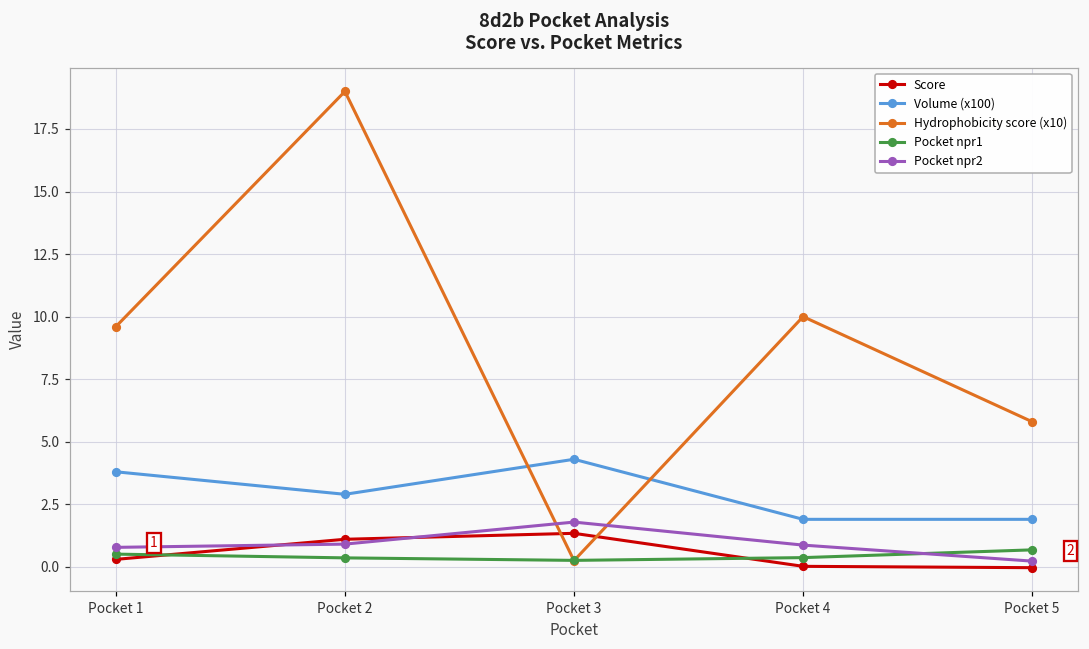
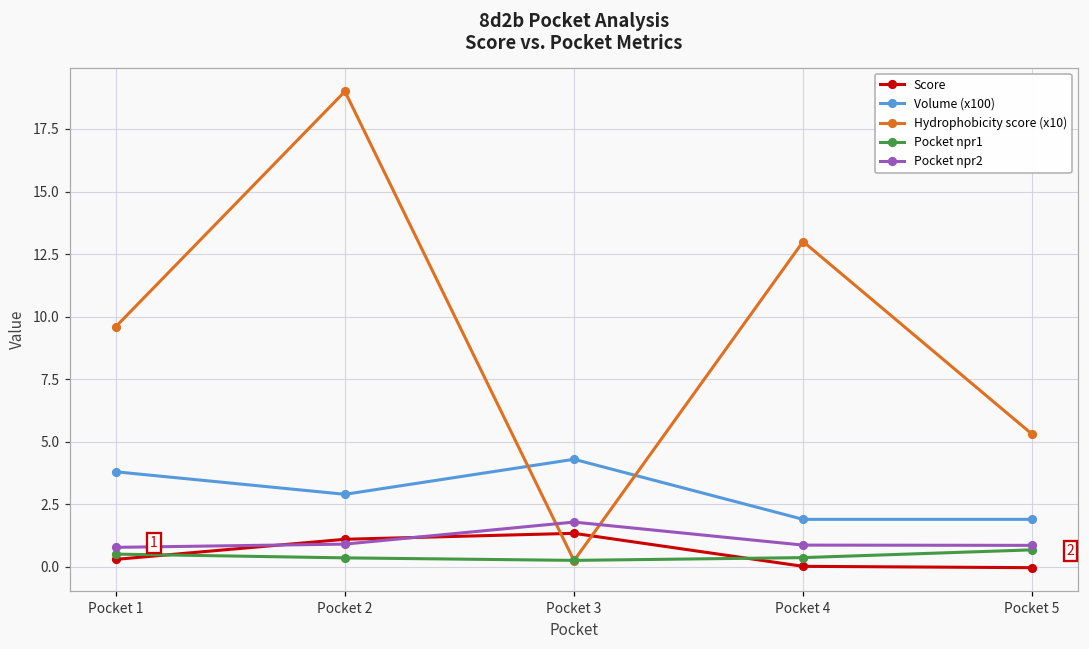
Hydrophobicity score (x10), Pocket 4: 10 -> 13
Hydrophobicity score (x10), Pocket 5: 5.8 -> 5.3
Pocket npr2, Pocket 5: 0.2 -> 0.9
